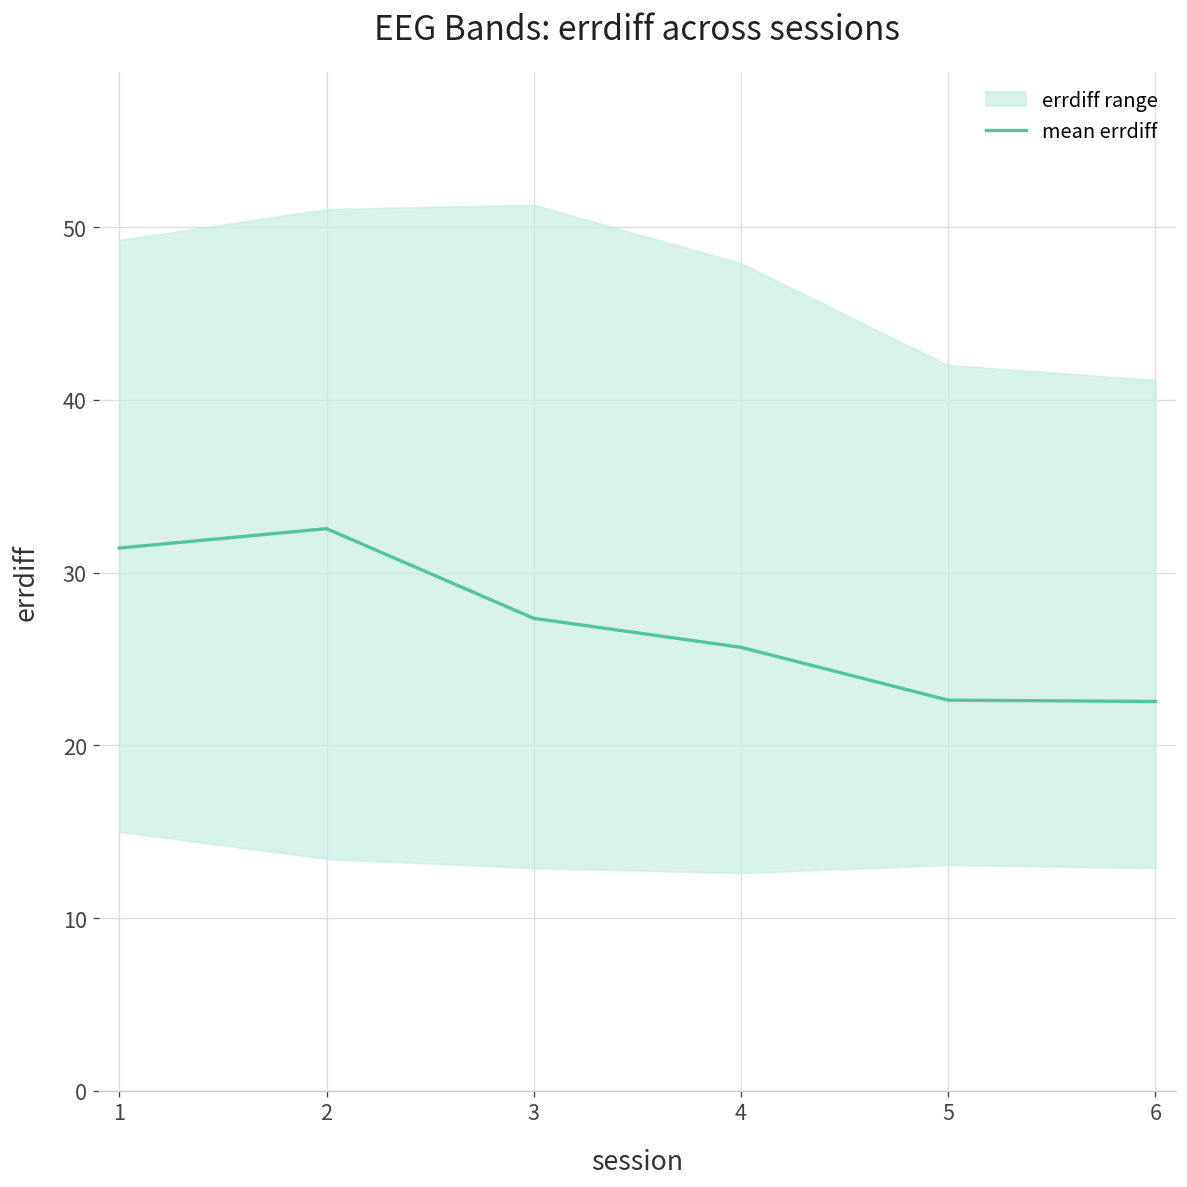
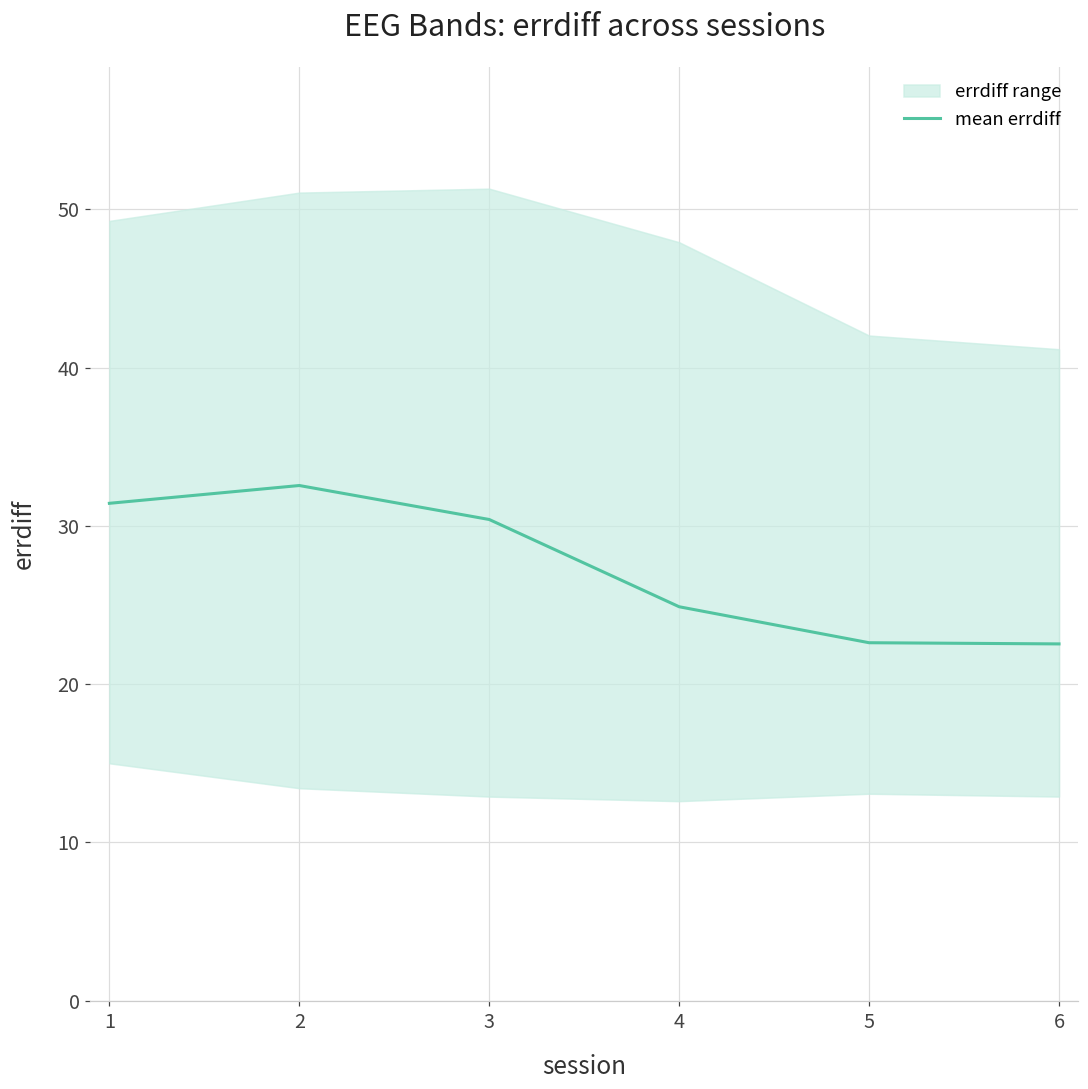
mean errdiff, 3: 27.4 -> 30.4
mean errdiff, 4: 25.7 -> 24.9
